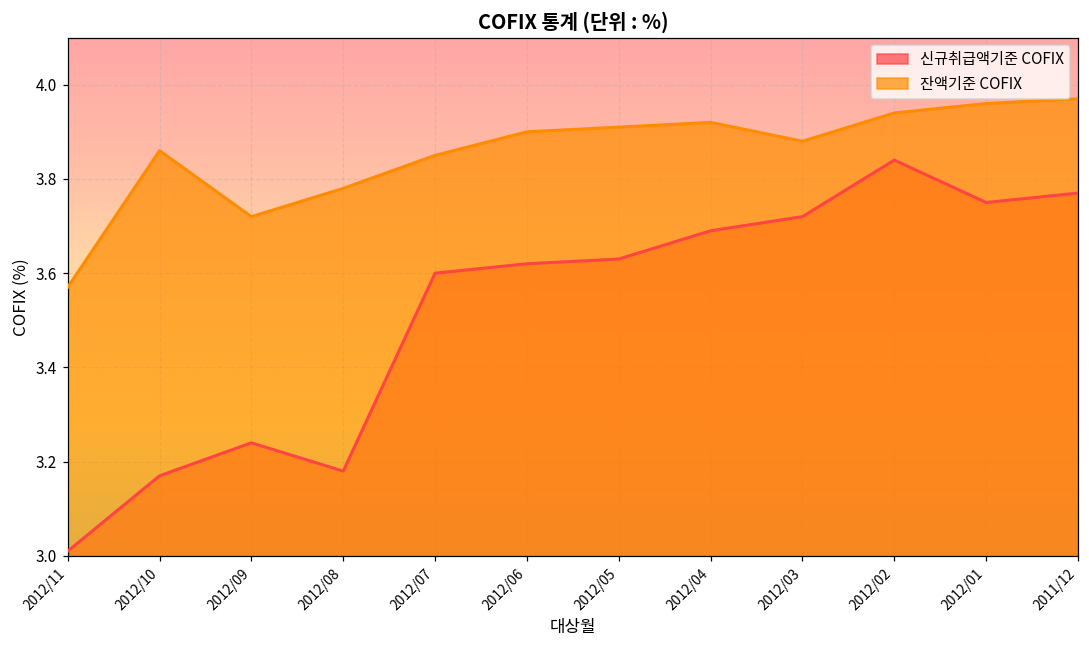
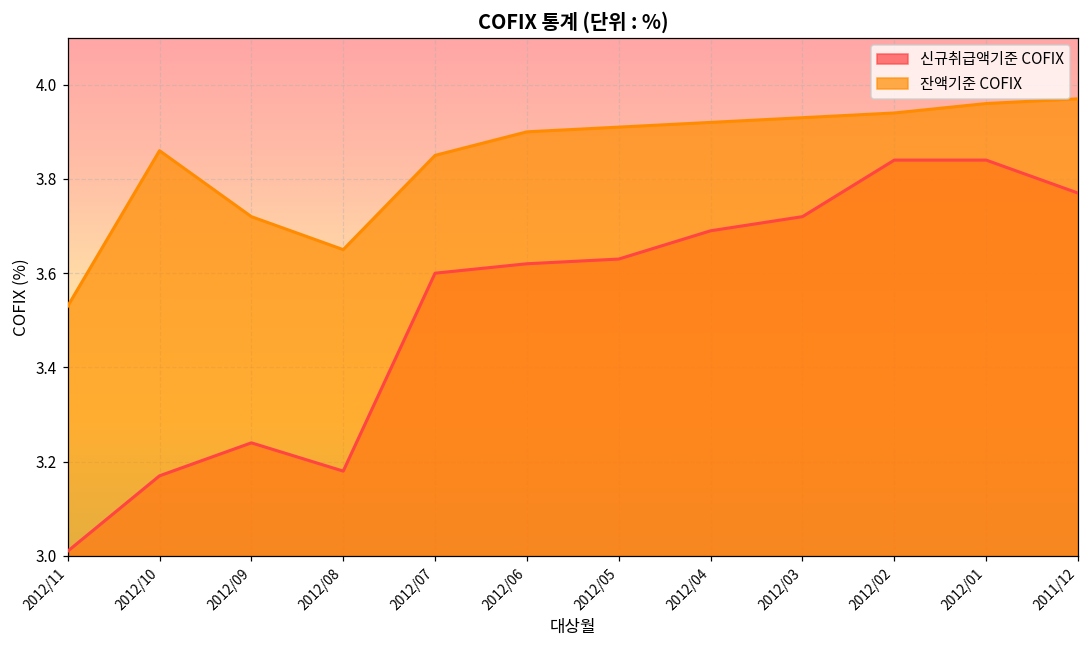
잔액기준 COFIX, 2012/11: 3.57 -> 3.53
잔액기준 COFIX, 2012/08: 3.78 -> 3.65
잔액기준 COFIX, 2012/03: 3.88 -> 3.93
신규취급액기준 COFIX, 2012/01: 3.75 -> 3.84
